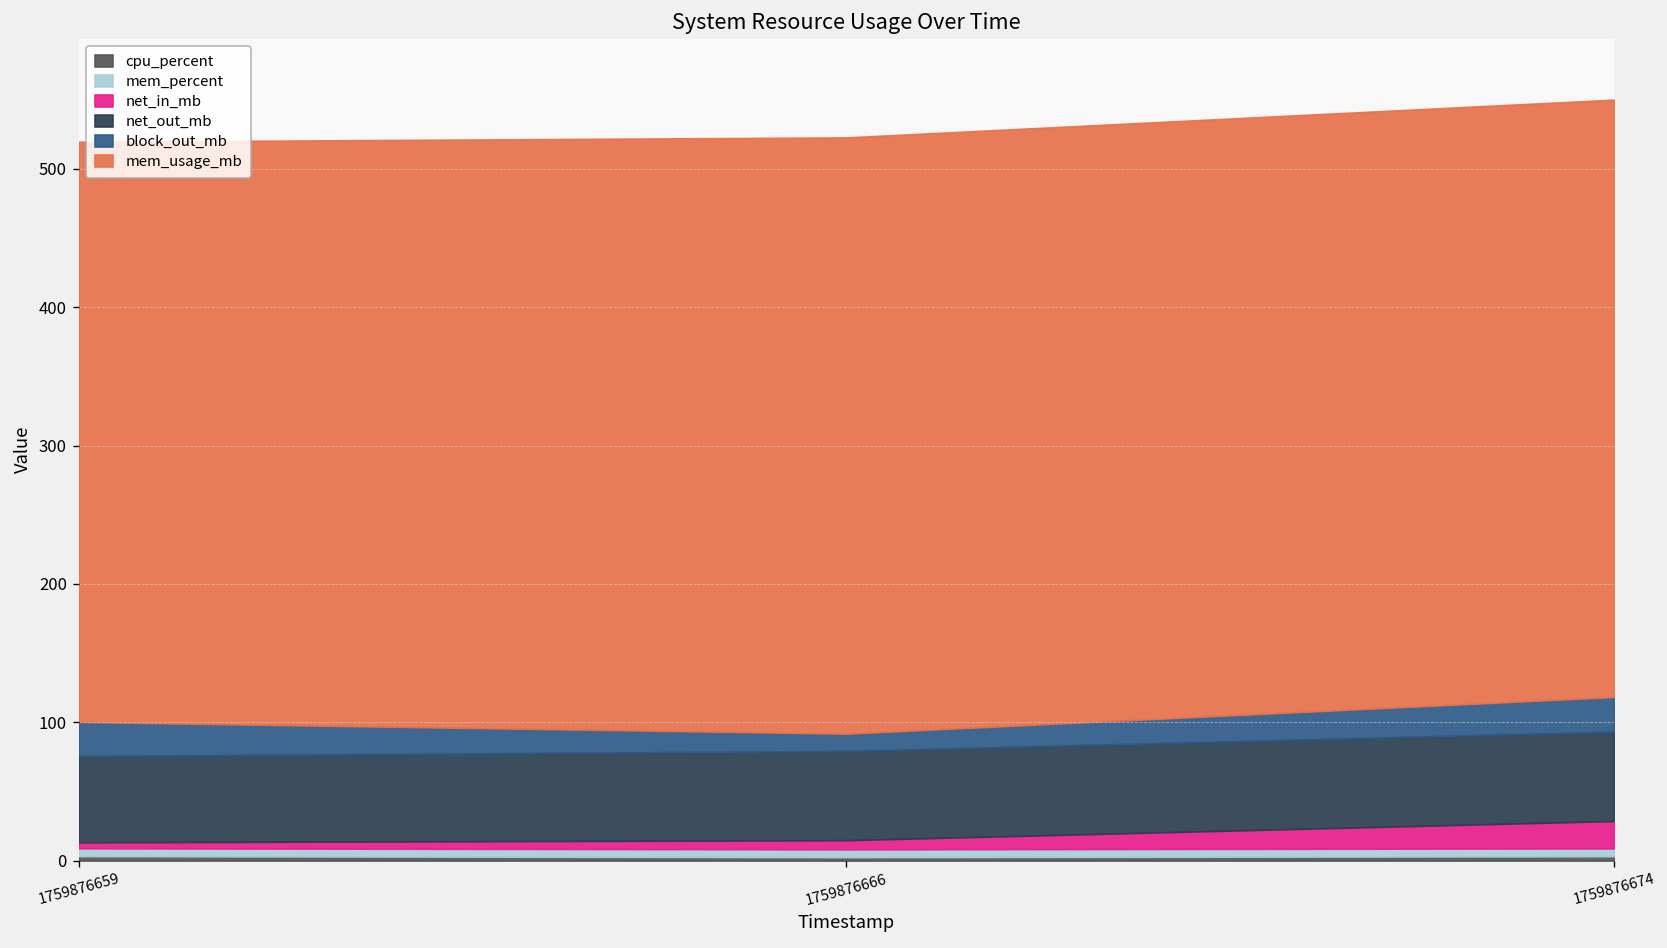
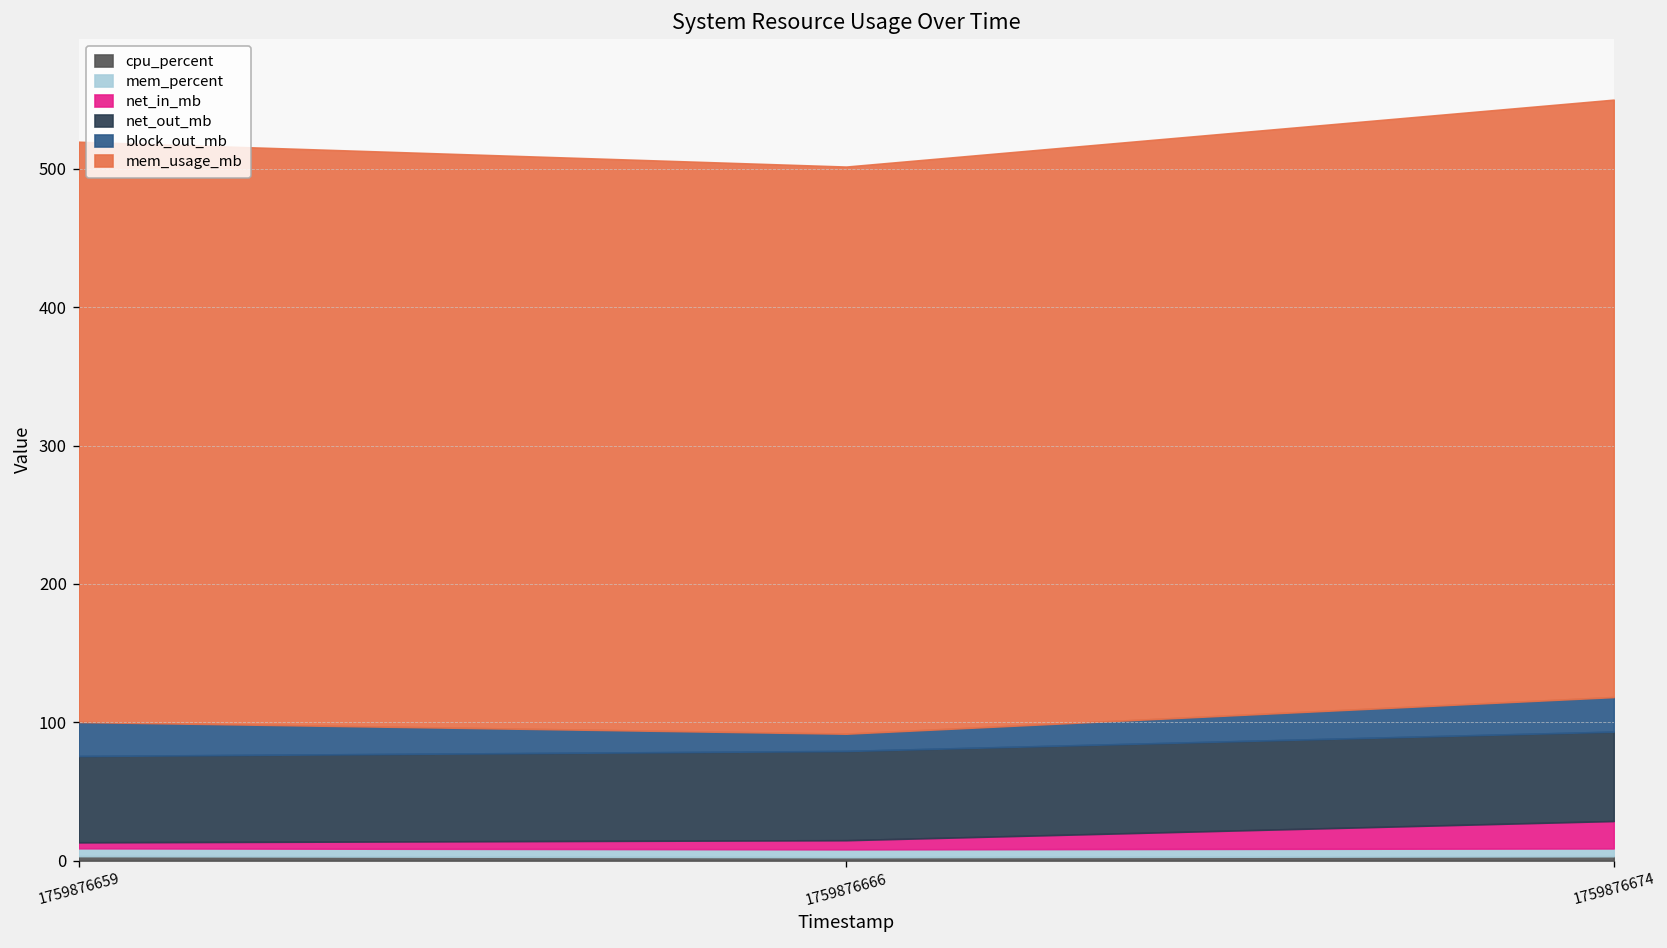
mem_usage_mb, 1759876666: 431 -> 410
